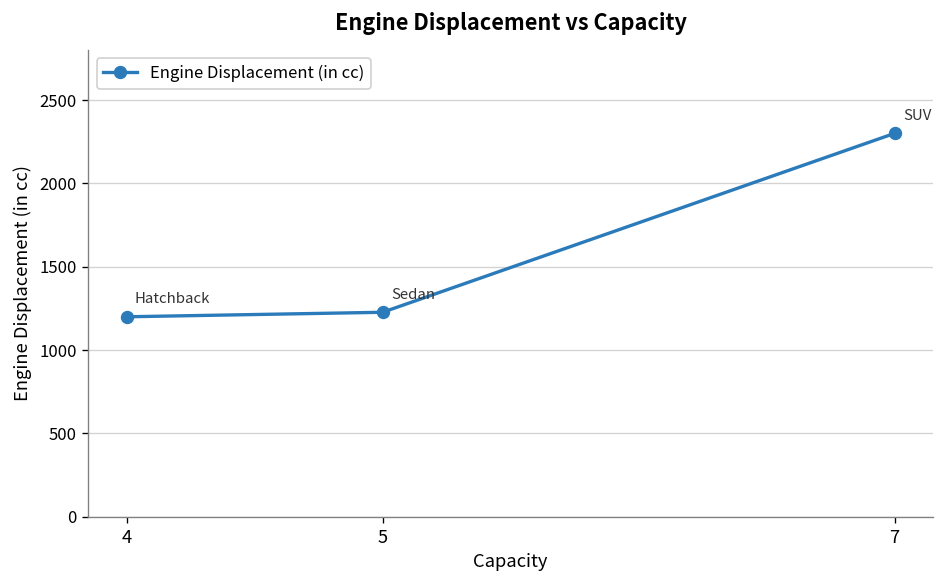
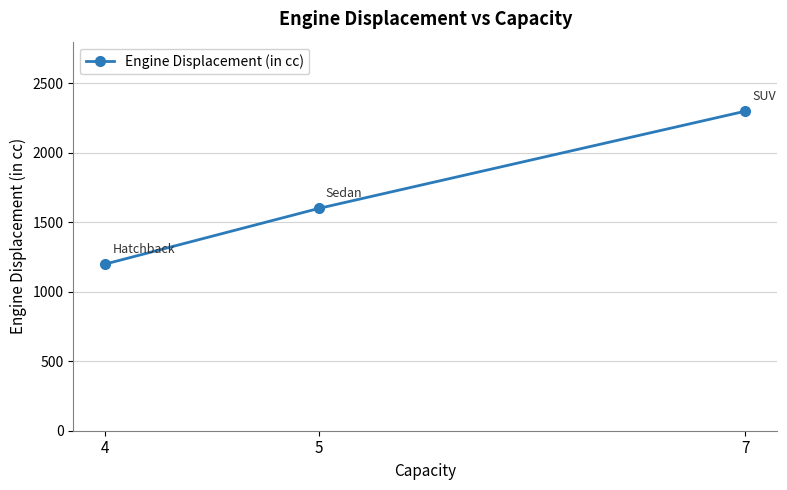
5: 1230 -> 1600
